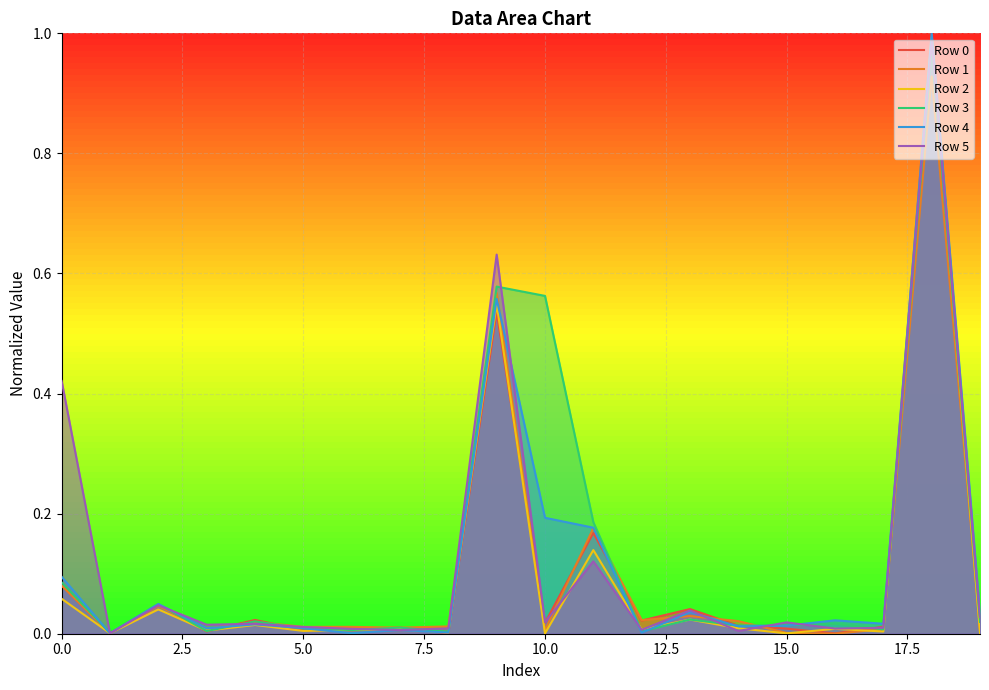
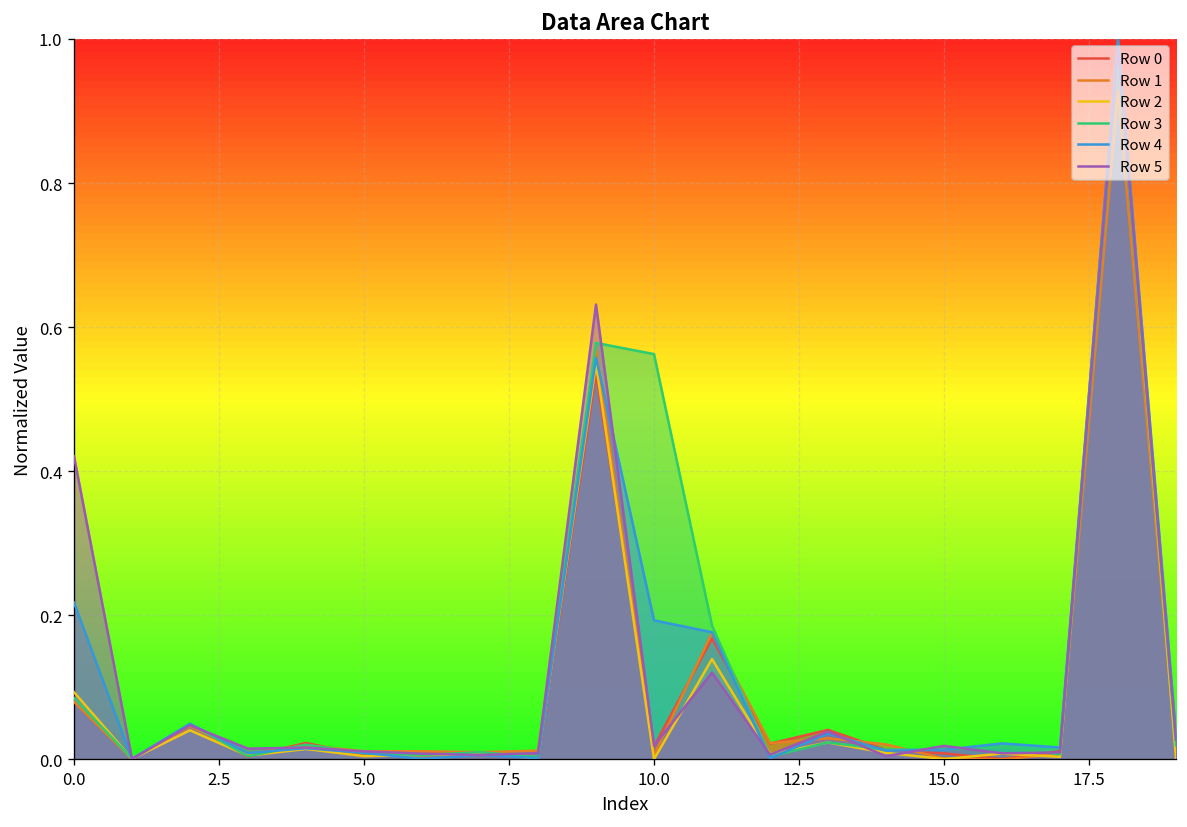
Row 2, 0.0: 0.06 -> 0.09
Row 4, 0.0: 0.09 -> 0.22
